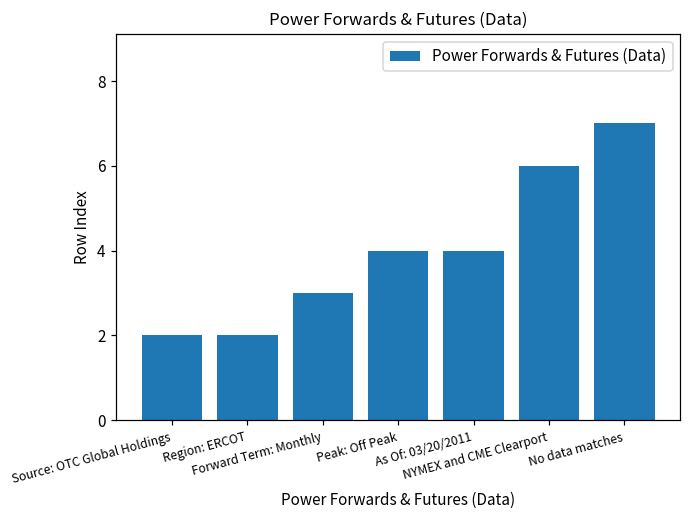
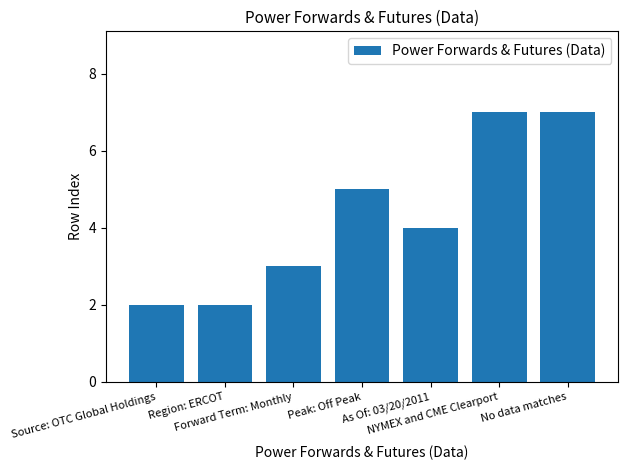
Peak: Off Peak: 4 -> 5
NYMEX and CME Clearport: 6 -> 7
